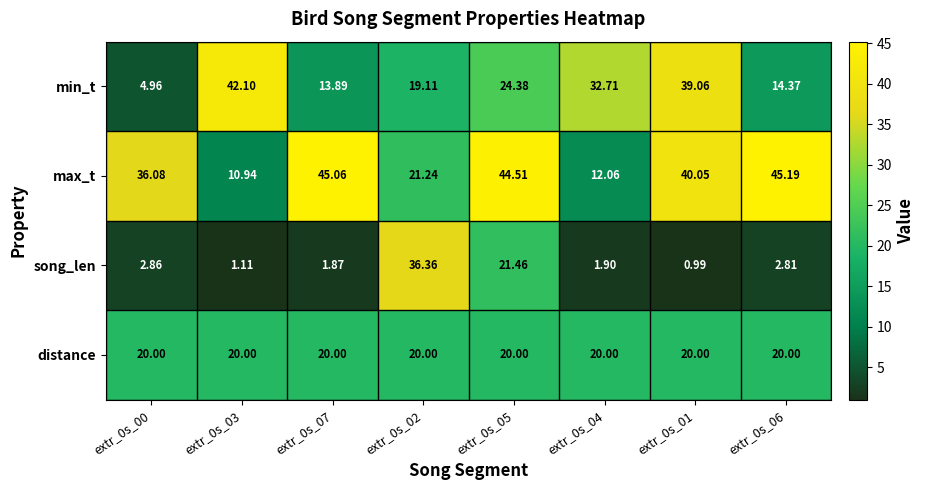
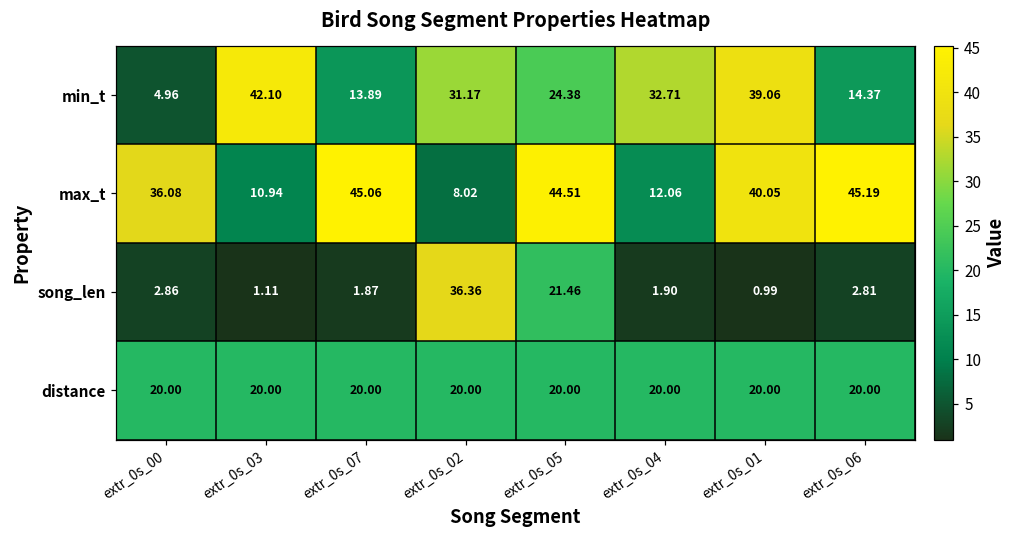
min_t, extr_0s_02: 19.11 -> 31.17
max_t, extr_0s_02: 21.24 -> 8.02
